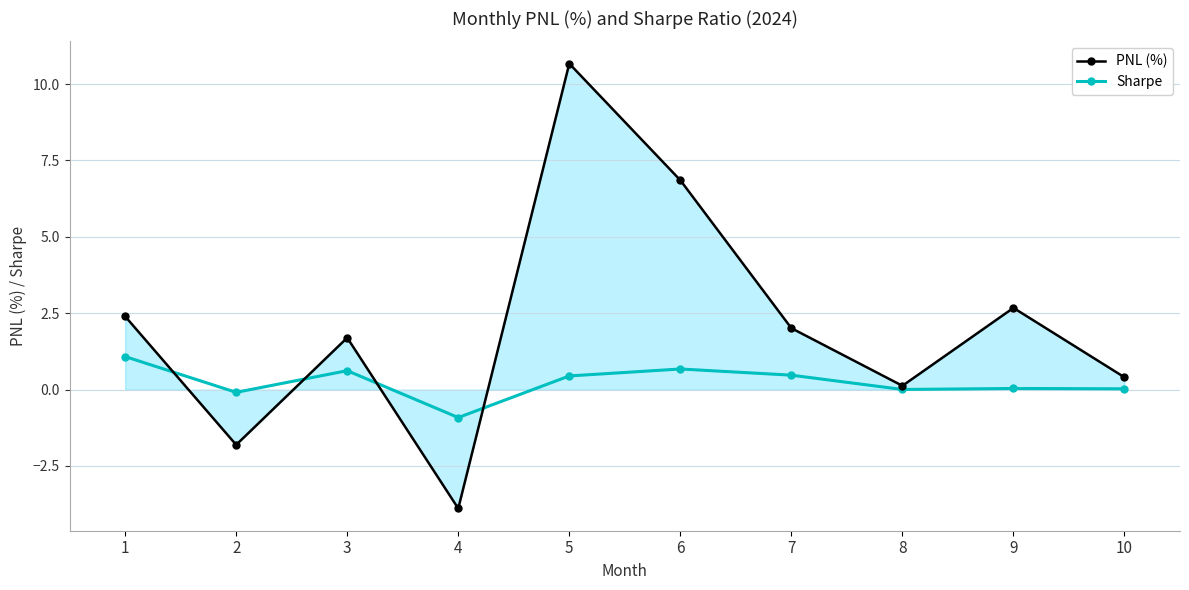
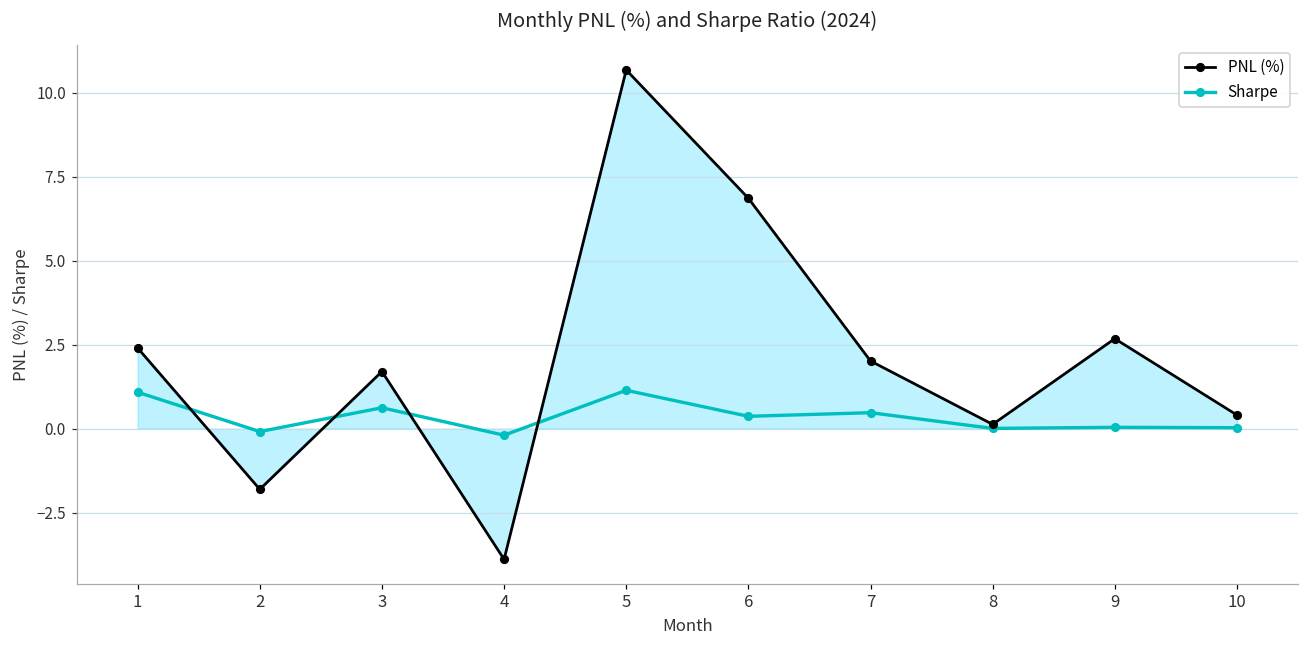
Sharpe, 4: -0.9 -> -0.2
Sharpe, 5: 0.4 -> 1.1
Sharpe, 6: 0.7 -> 0.4
